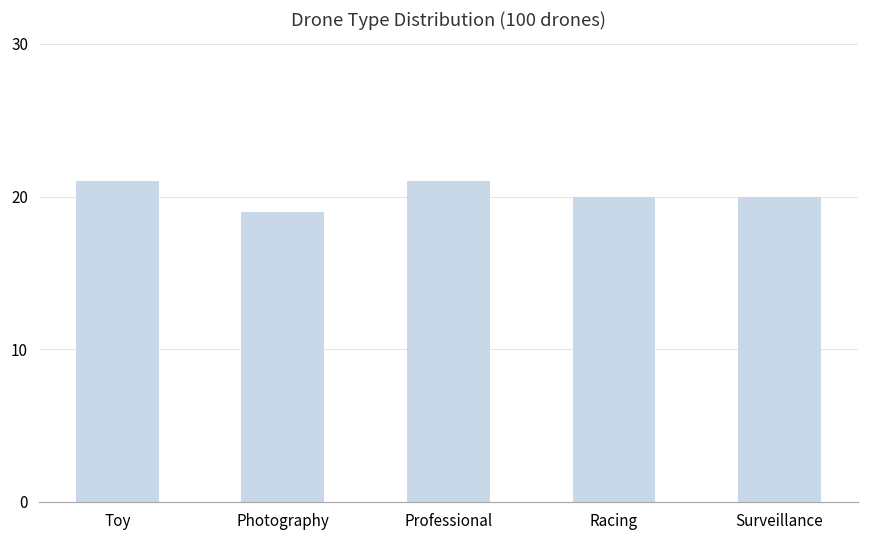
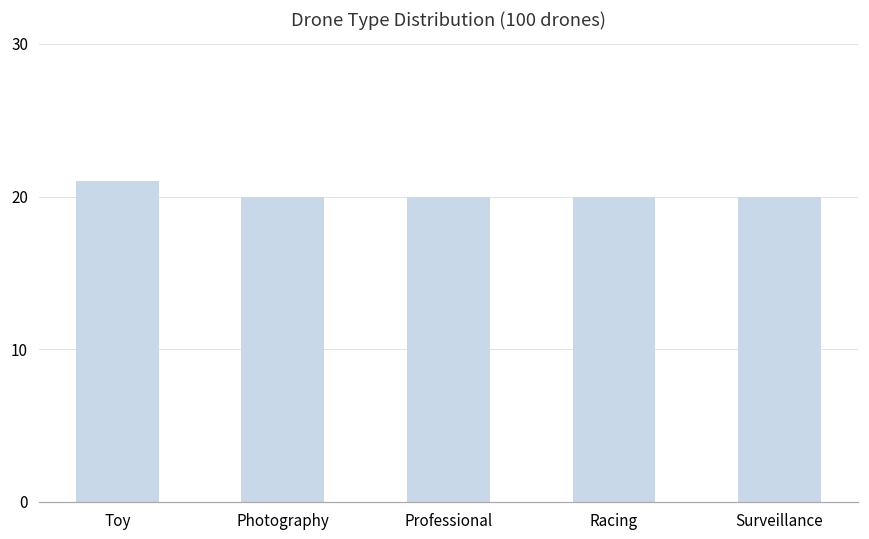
Photography: 19 -> 20
Professional: 21 -> 20
